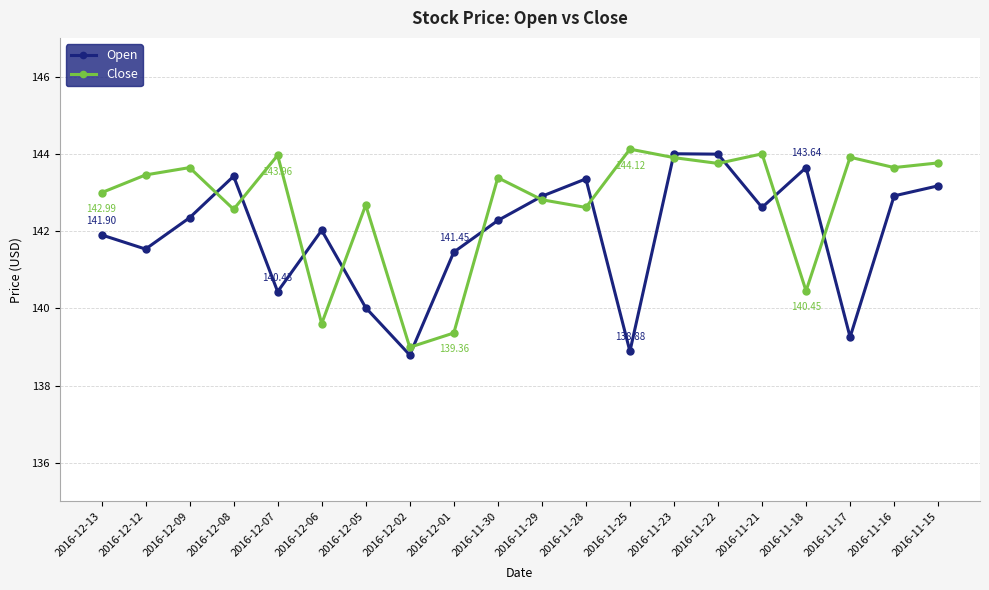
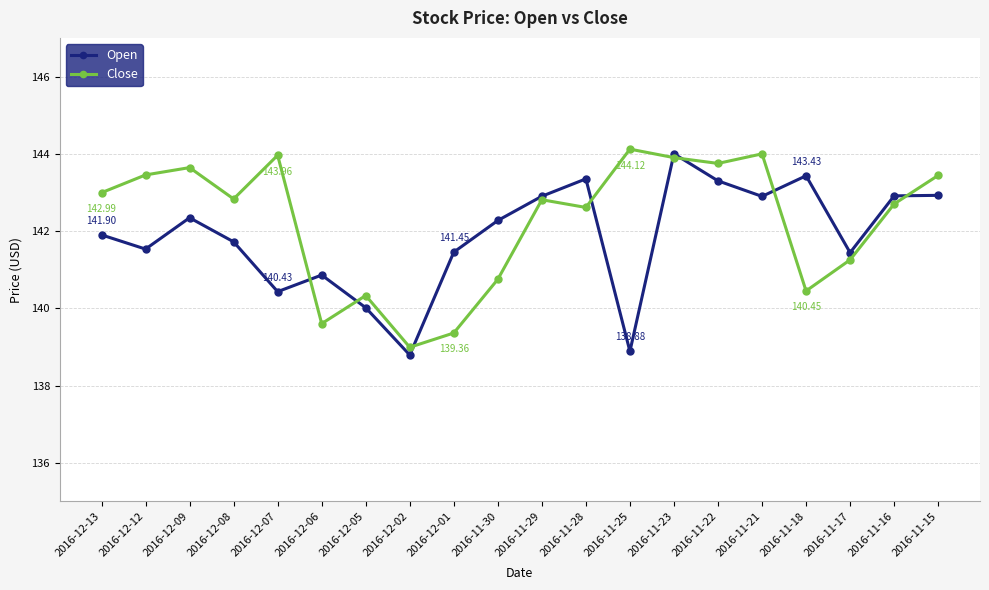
Open, 2016-12-08: 143.4 -> 141.7
Close, 2016-12-08: 142.6 -> 142.8
Open, 2016-12-06: 142.0 -> 140.9
Close, 2016-12-05: 142.7 -> 140.3
Close, 2016-11-30: 143.4 -> 140.8
Open, 2016-11-22: 144.0 -> 143.3
Open, 2016-11-21: 142.6 -> 142.9
Open, 2016-11-18: 143.64 -> 143.43
Open, 2016-11-17: 139.3 -> 141.4
Close, 2016-11-17: 143.9 -> 141.3
Close, 2016-11-16: 143.6 -> 142.7
Open, 2016-11-15: 143.2 -> 142.9
Close, 2016-11-15: 143.8 -> 143.4
